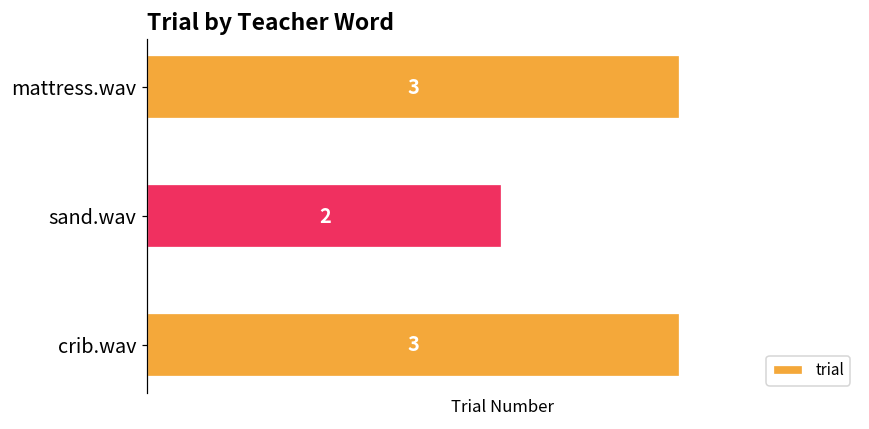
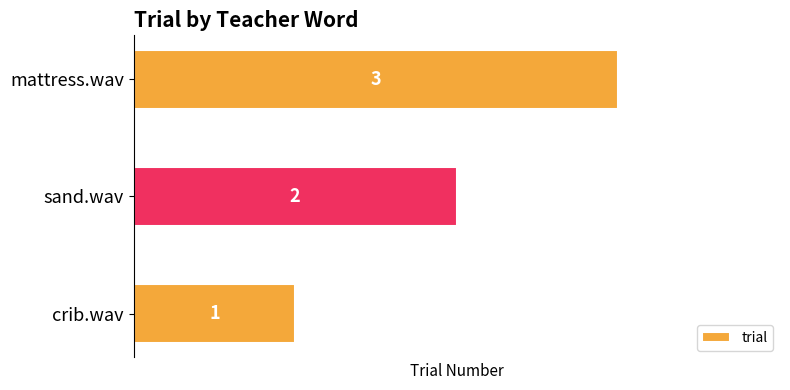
crib.wav: 3 -> 1
